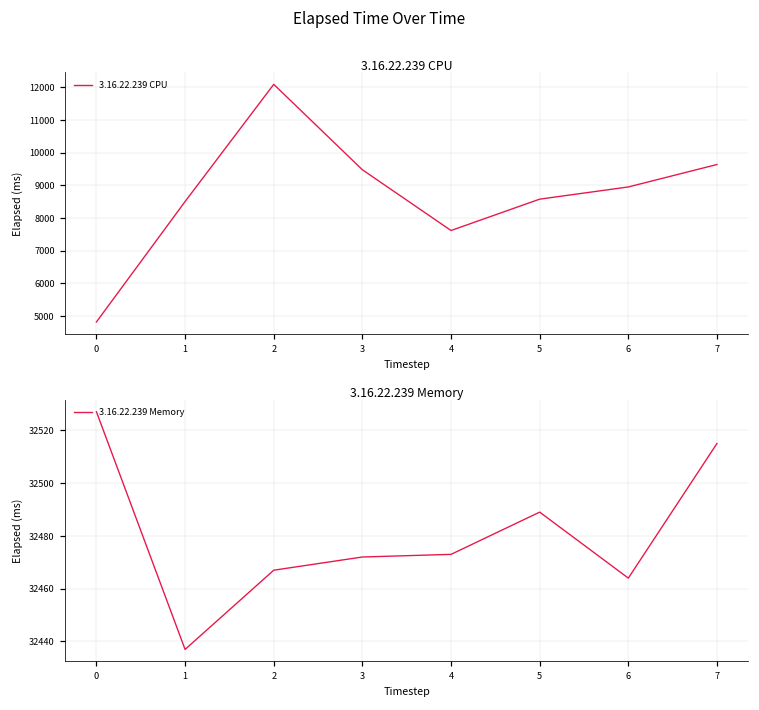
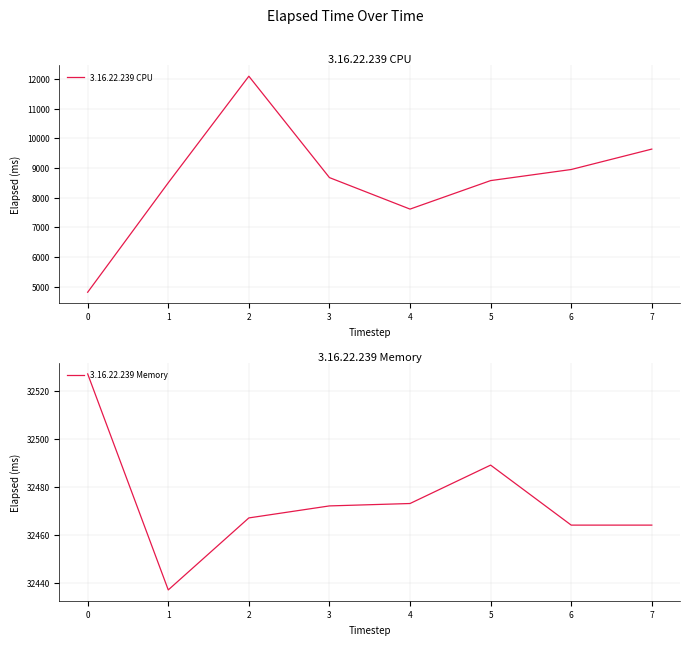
3.16.22.239 CPU, 3: 9500 -> 8700
3.16.22.239 Memory, 7: 32515 -> 32464
